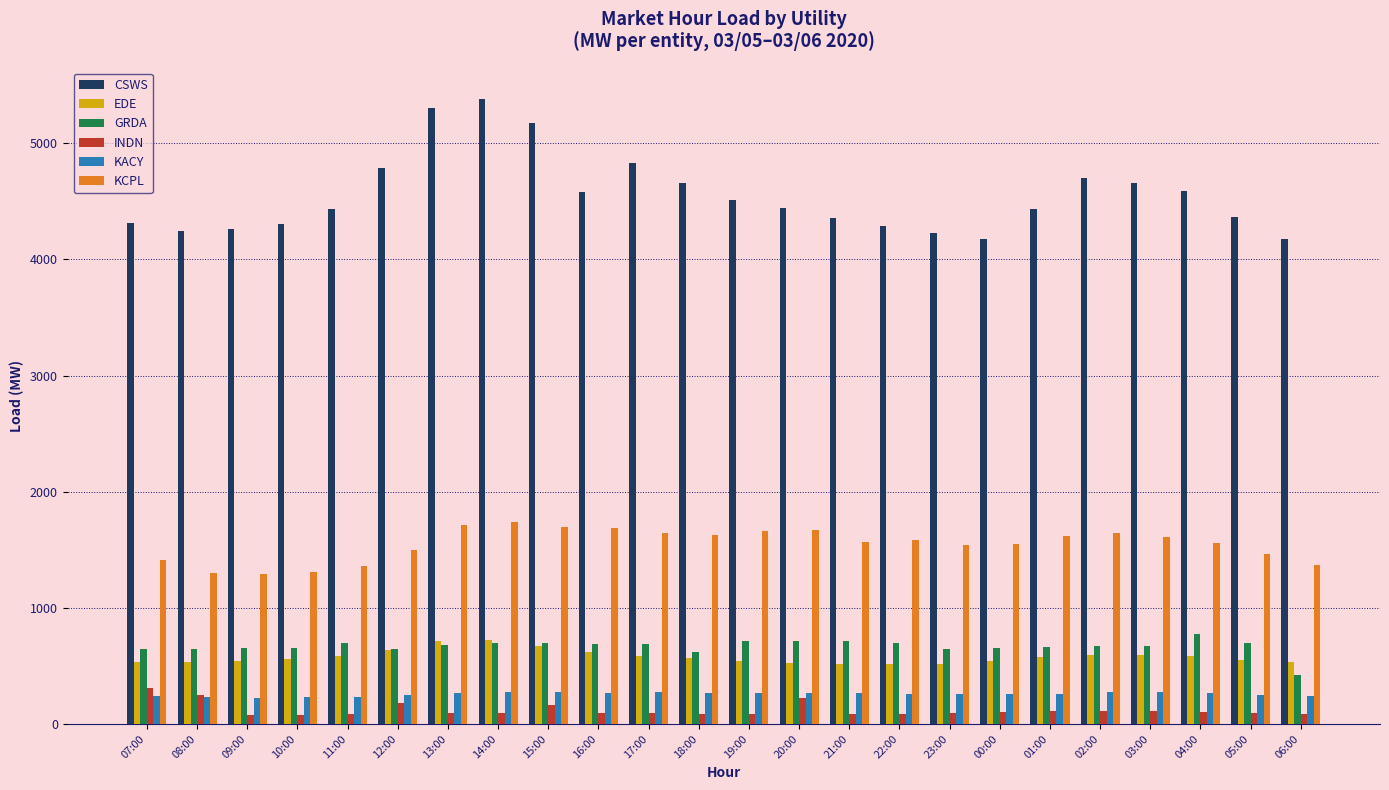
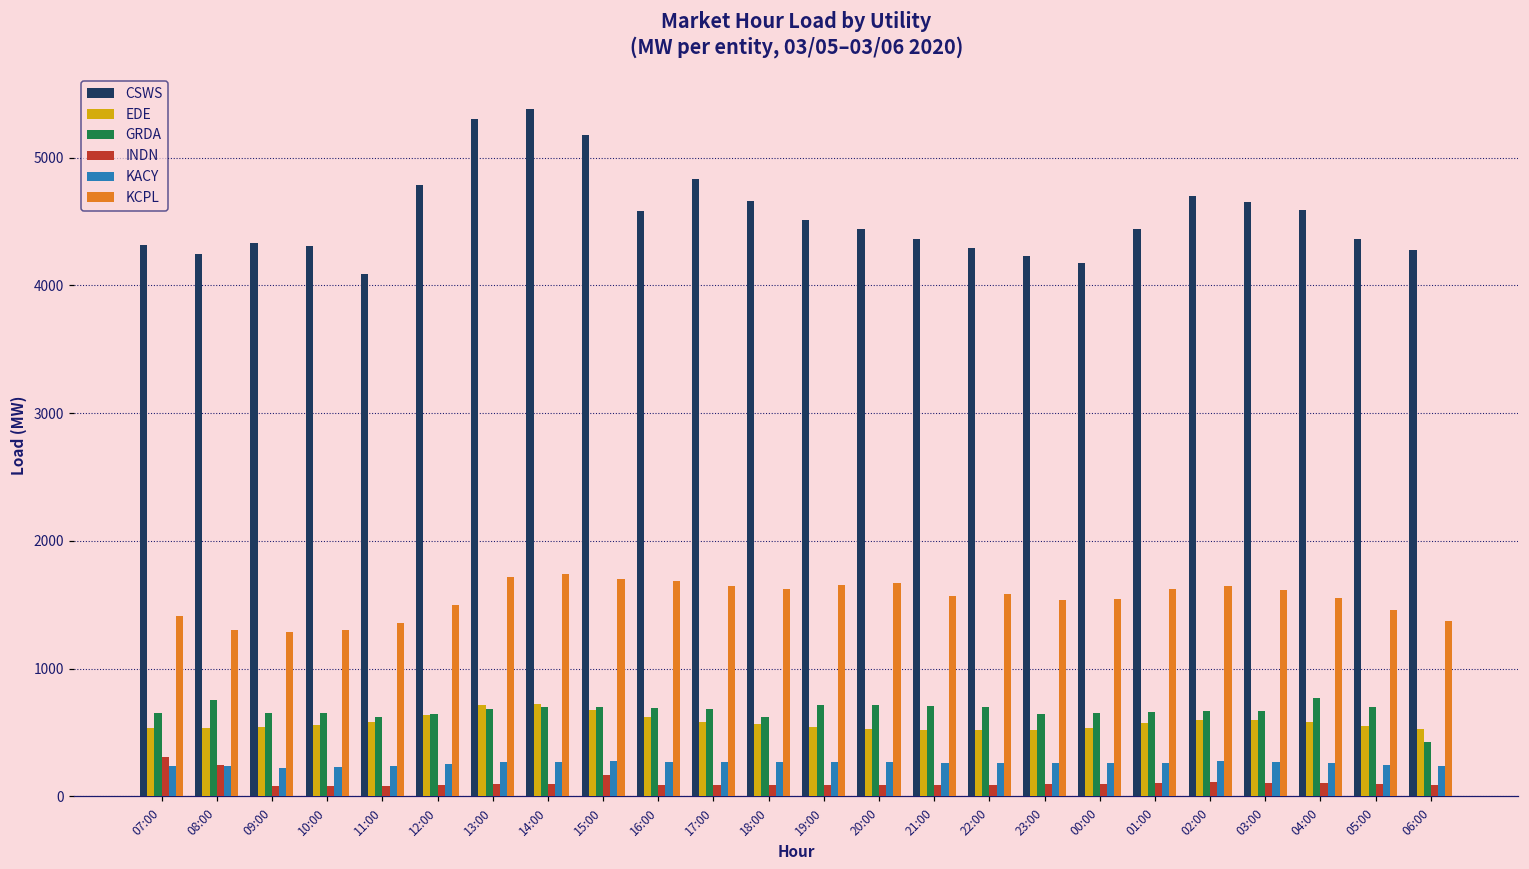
GRDA, 08:00: 650 -> 750
CSWS, 09:00: 4260 -> 4330
CSWS, 11:00: 4430 -> 4090
GRDA, 11:00: 700 -> 620
INDN, 12:00: 180 -> 90
INDN, 20:00: 220 -> 90
CSWS, 06:00: 4170 -> 4270
